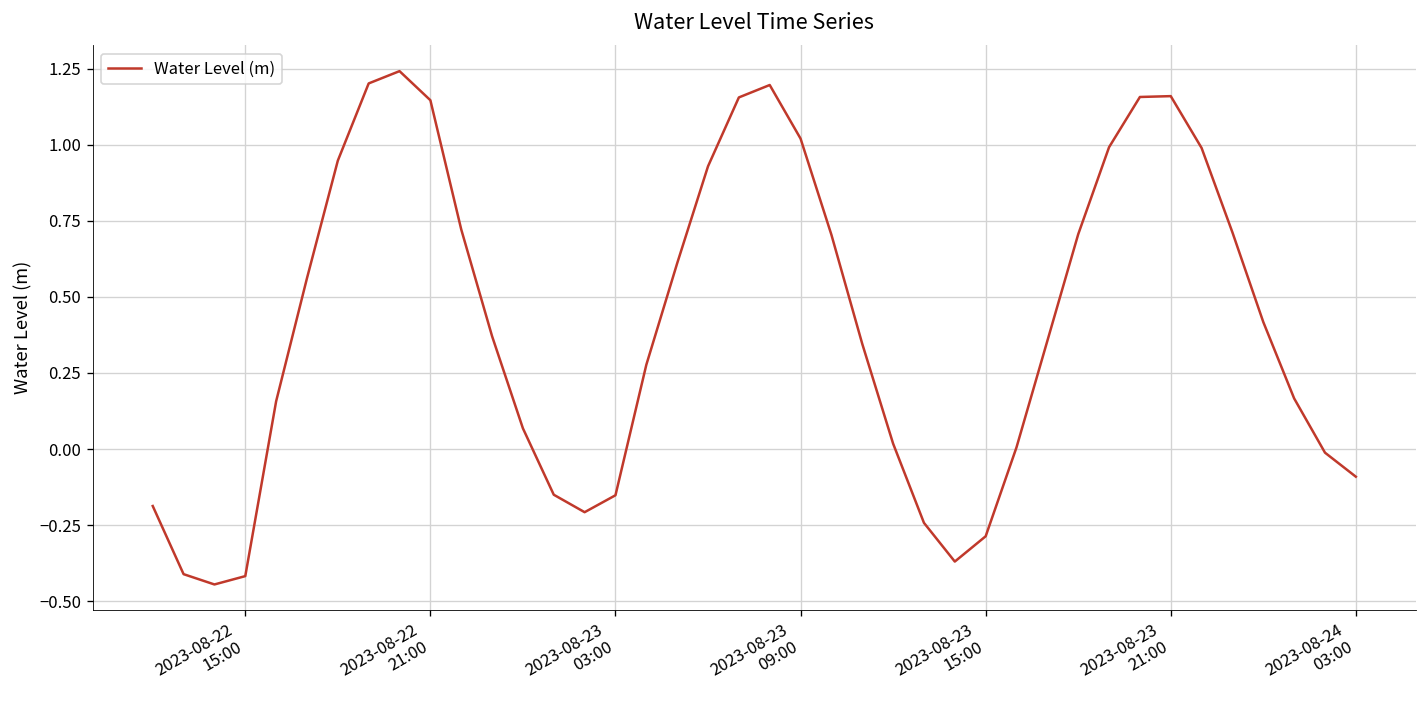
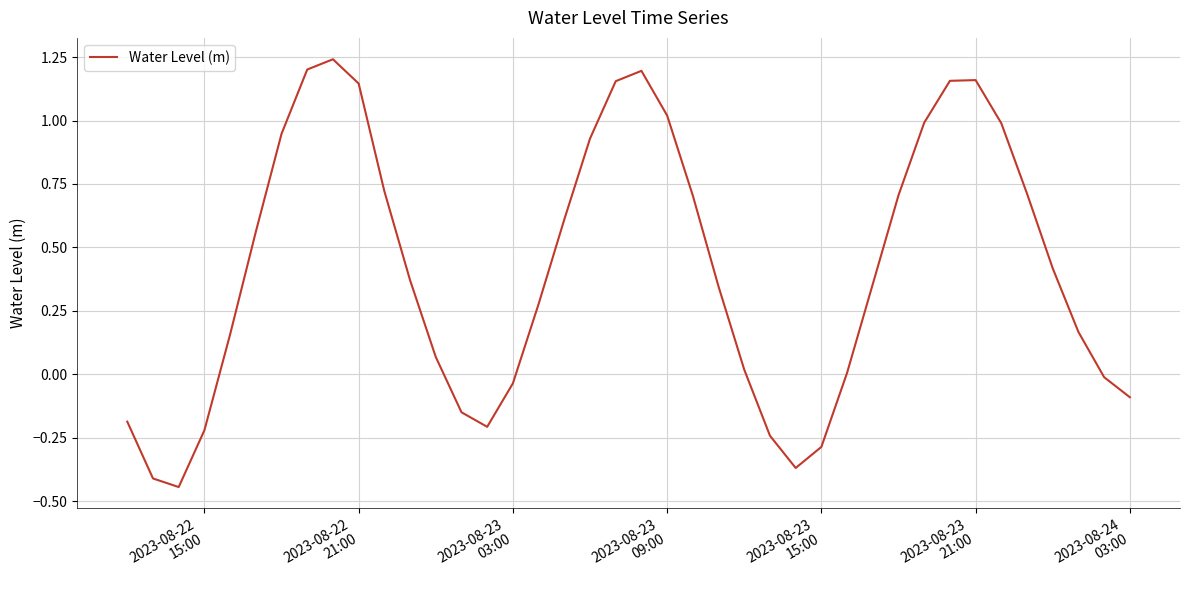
2023-08-22 15:00: -0.42 -> -0.22
2023-08-23 03:00: -0.15 -> -0.04
